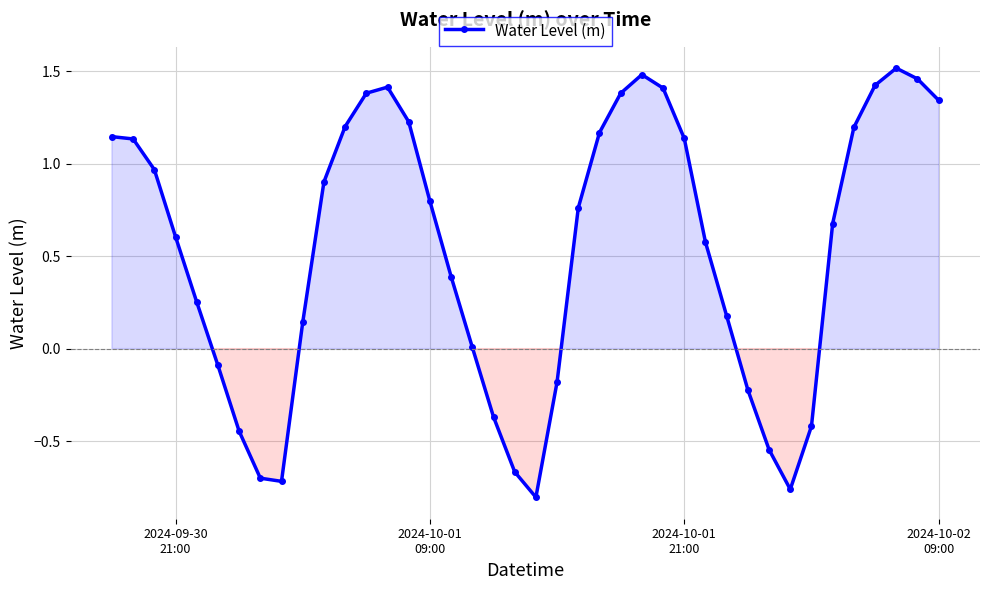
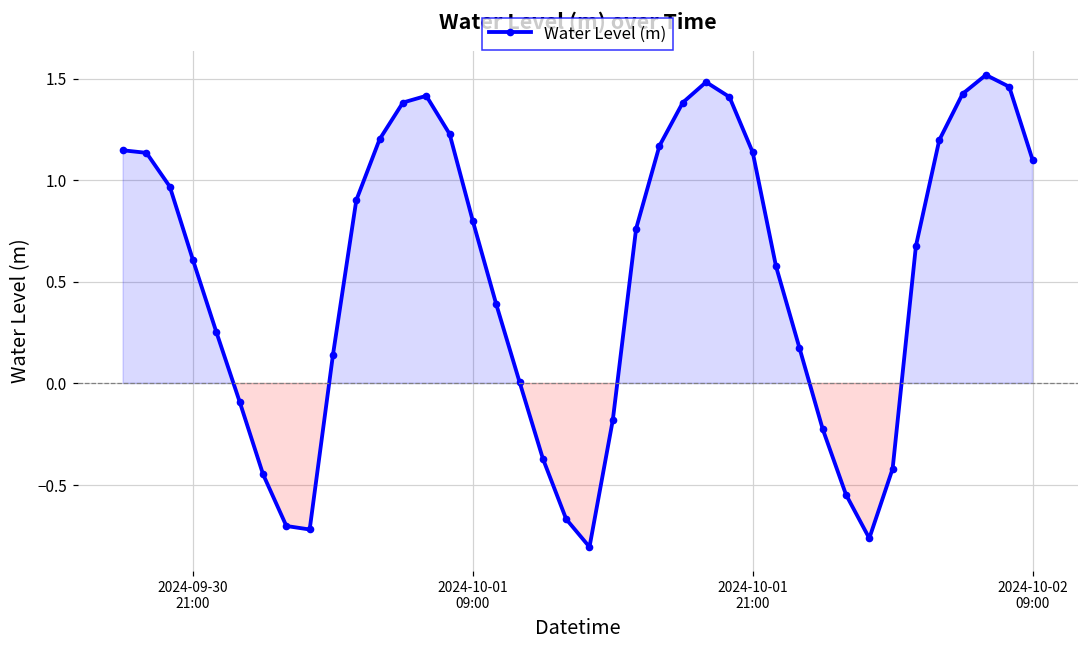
2024-10-02 09:00: 1.34 -> 1.10
